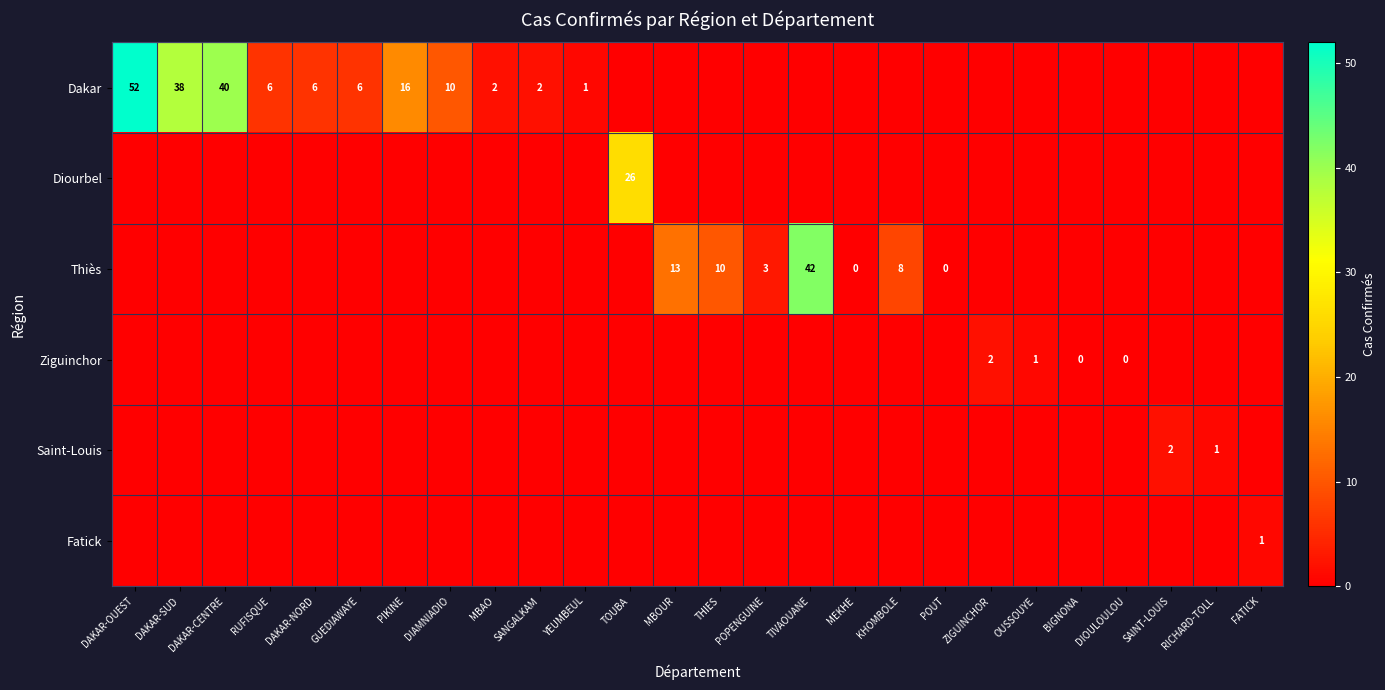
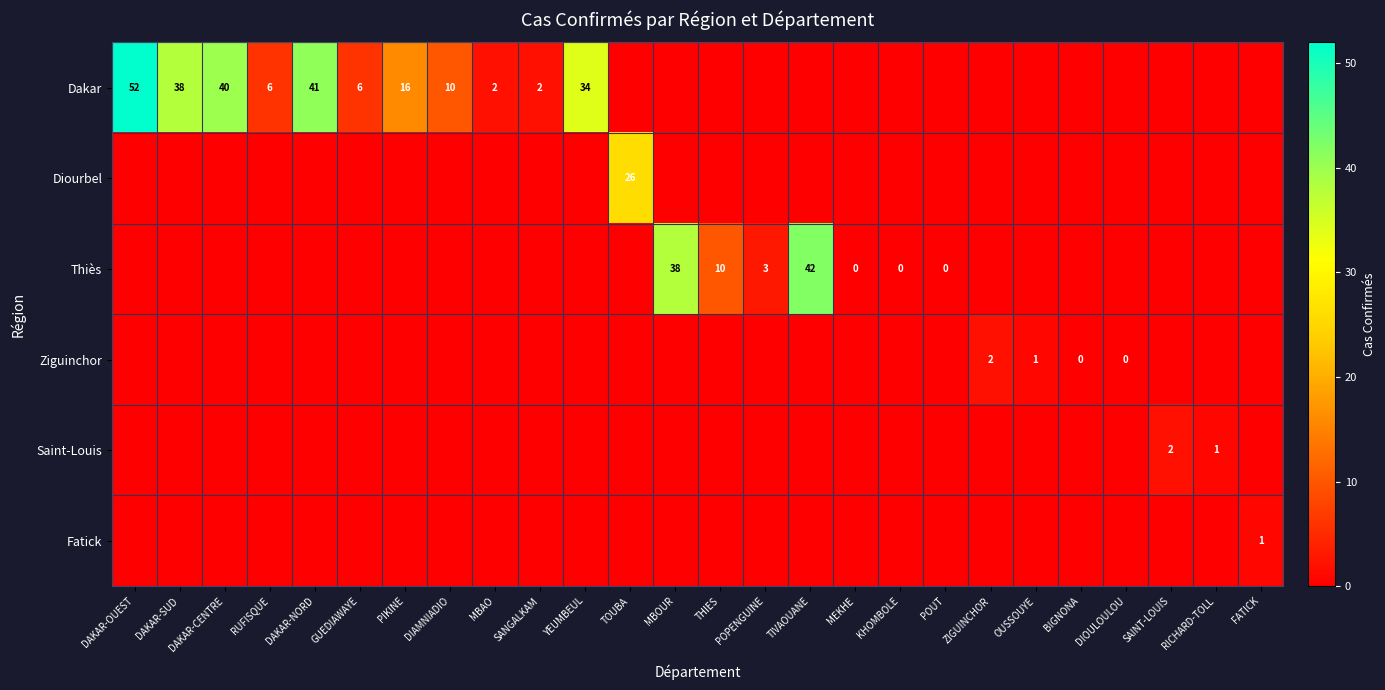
Dakar, DAKAR-NORD: 6 -> 41
Dakar, YEUMBEUL: 1 -> 34
Thiès, MBOUR: 13 -> 38
Thiès, KHOMBOLE: 8 -> 0
